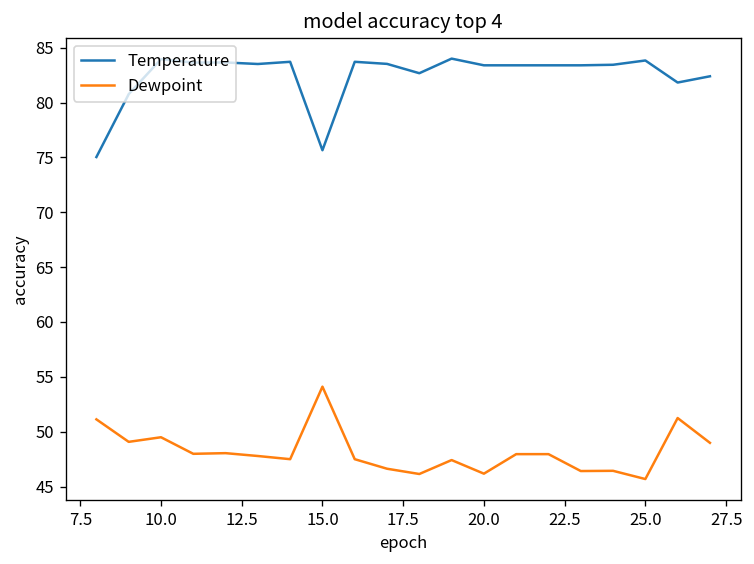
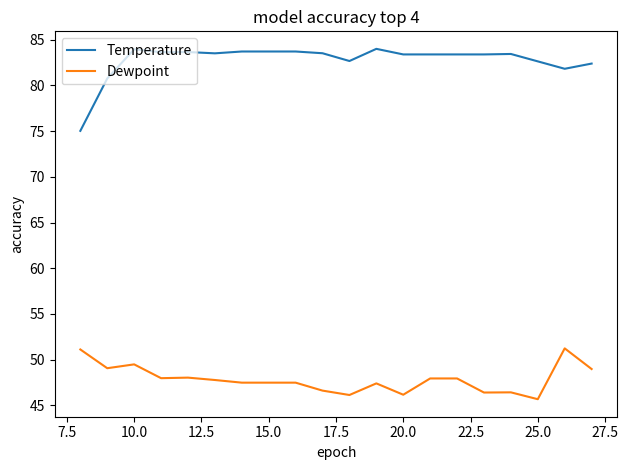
Temperature, 15.0: 76 -> 84
Dewpoint, 15.0: 54 -> 47
Temperature, 25.0: 84 -> 83
